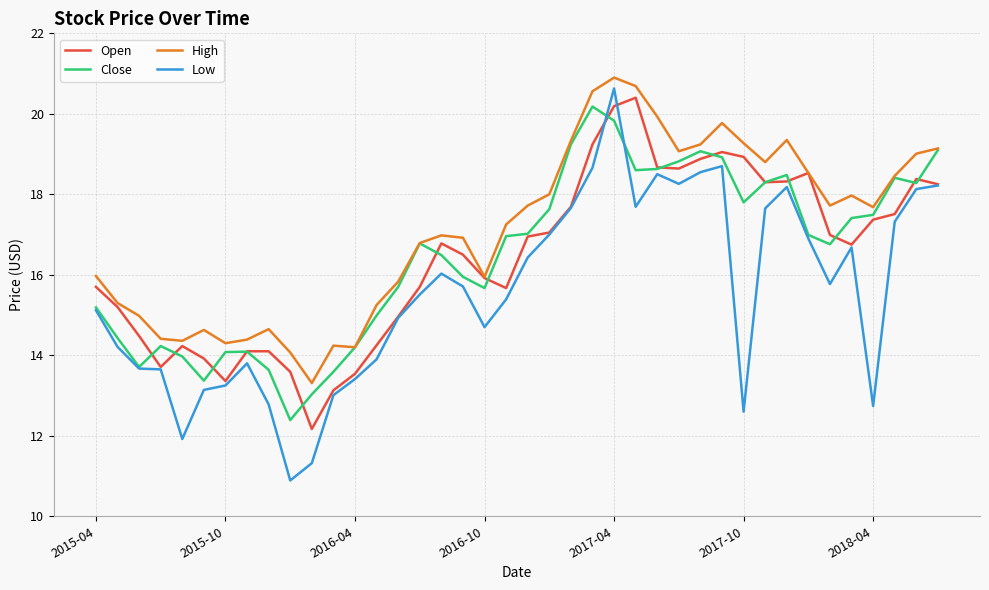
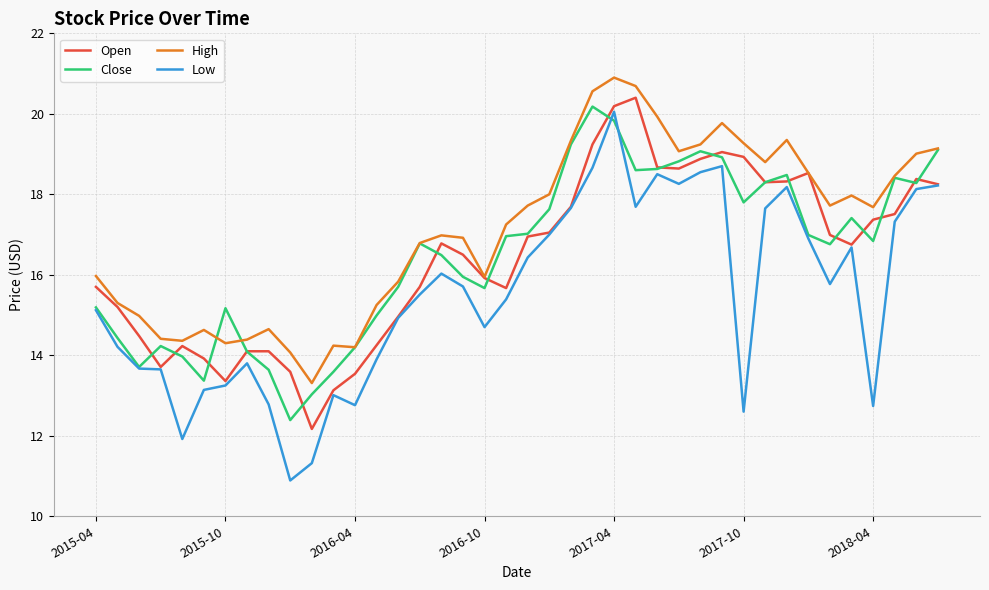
Close, 2015-10: 14.1 -> 15.2
Low, 2016-04: 13.4 -> 12.8
Low, 2017-04: 20.6 -> 20.1
Close, 2018-04: 17.5 -> 16.8
